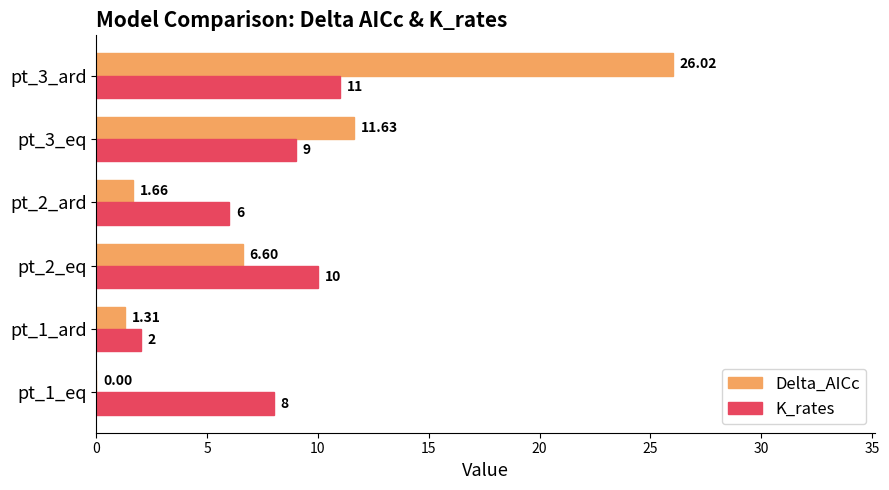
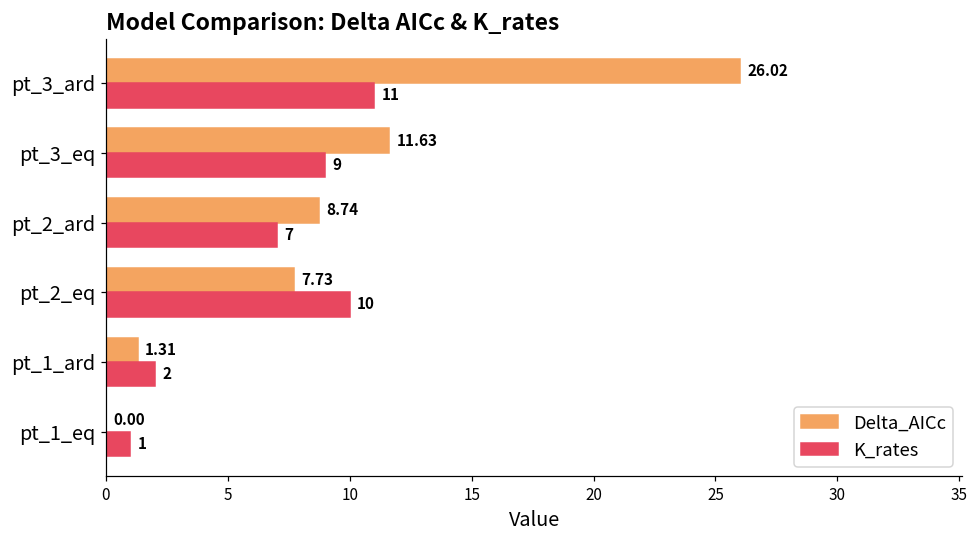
Delta_AICc, pt_2_ard: 1.66 -> 8.74
K_rates, pt_2_ard: 6 -> 7
Delta_AICc, pt_2_eq: 6.60 -> 7.73
K_rates, pt_1_eq: 8 -> 1
